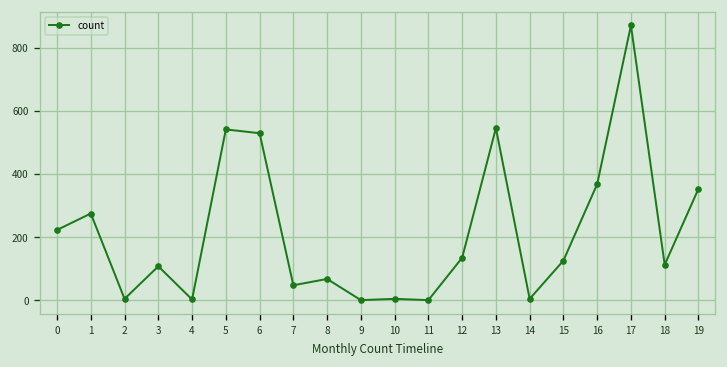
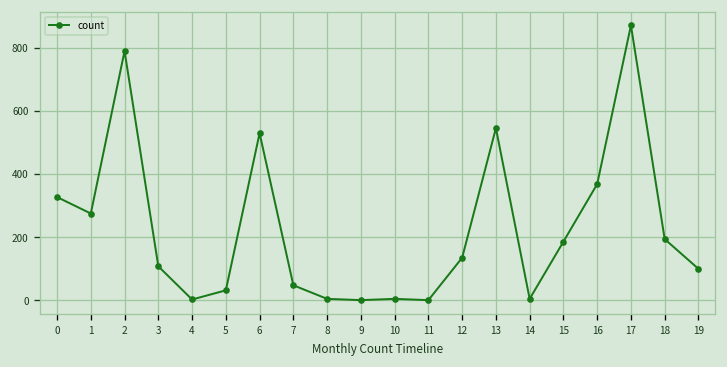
0: 220 -> 330
2: 10 -> 790
5: 540 -> 30
8: 70 -> 10
15: 130 -> 190
18: 110 -> 190
19: 350 -> 100
